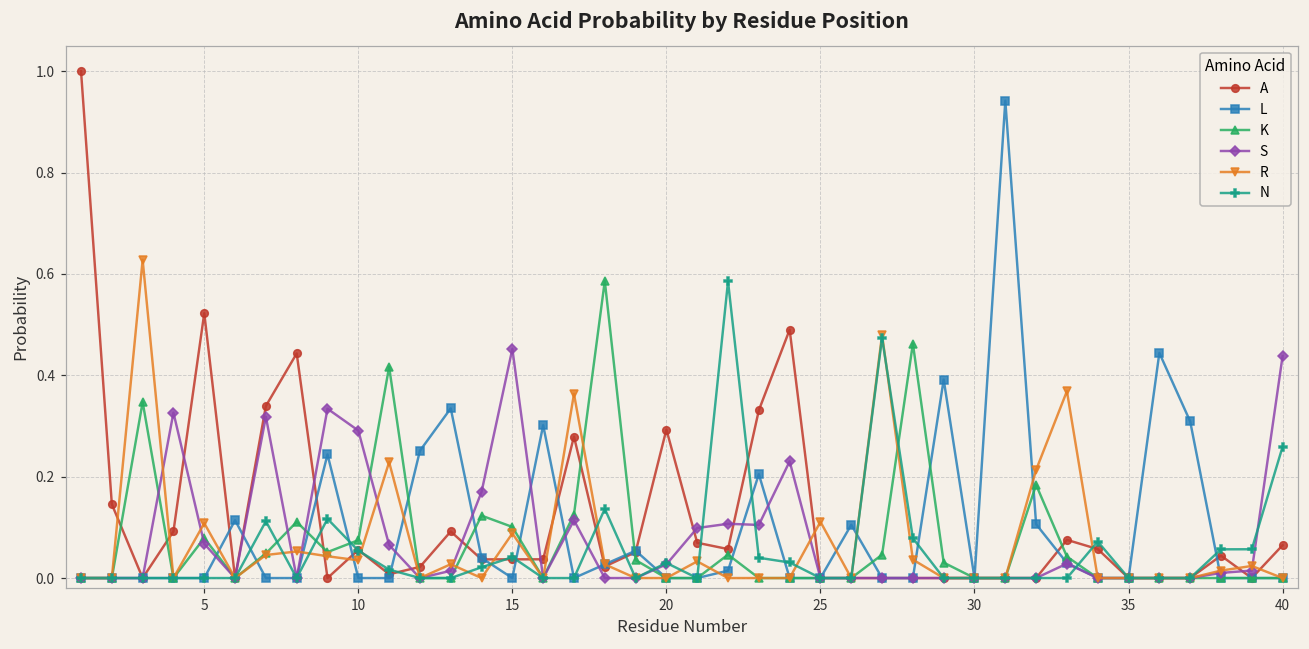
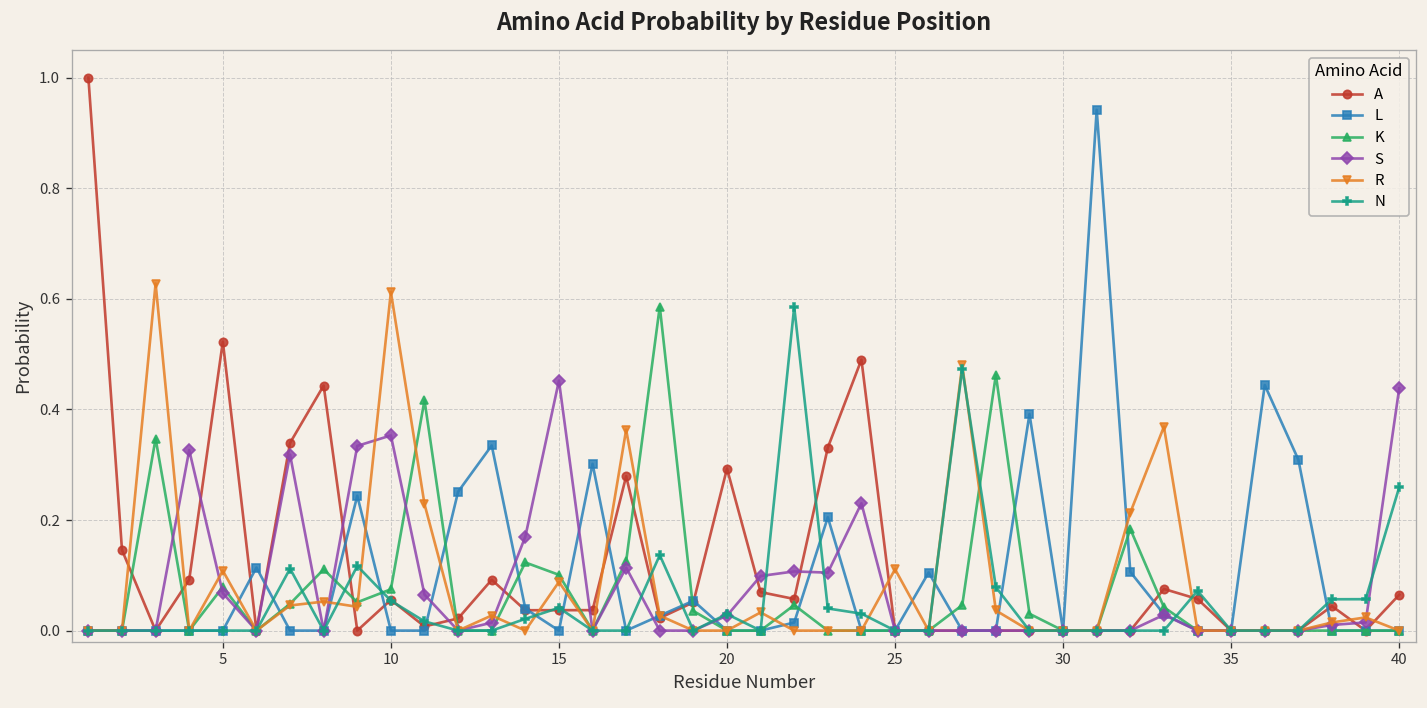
S, 10: 0.29 -> 0.35
R, 10: 0.03 -> 0.61
